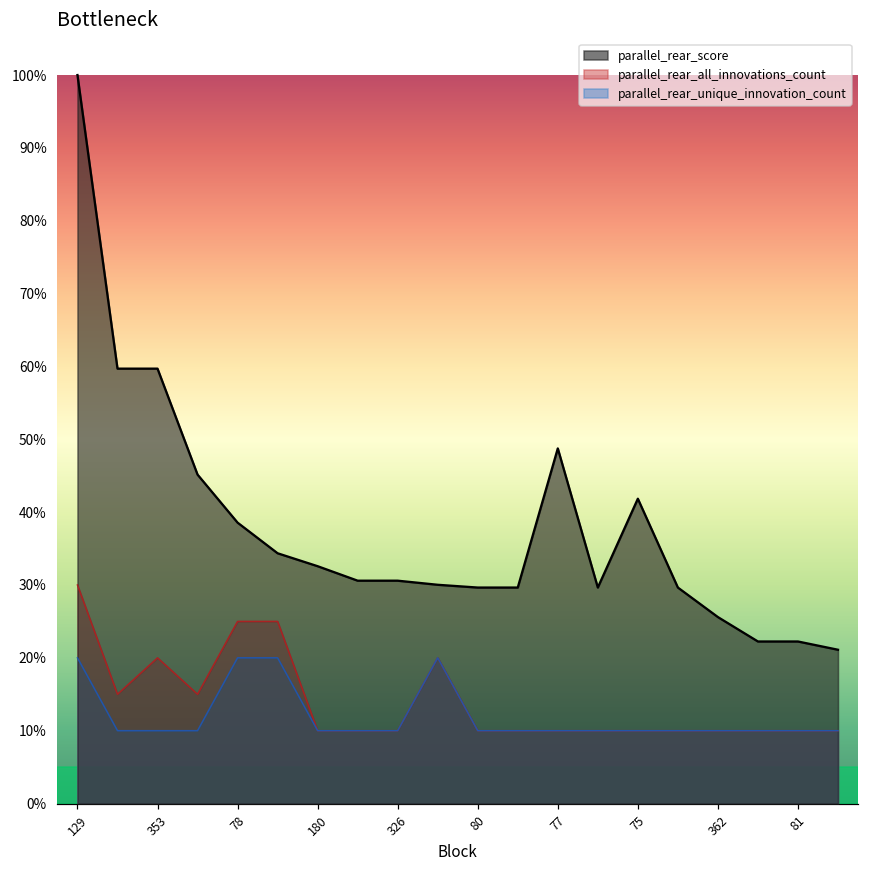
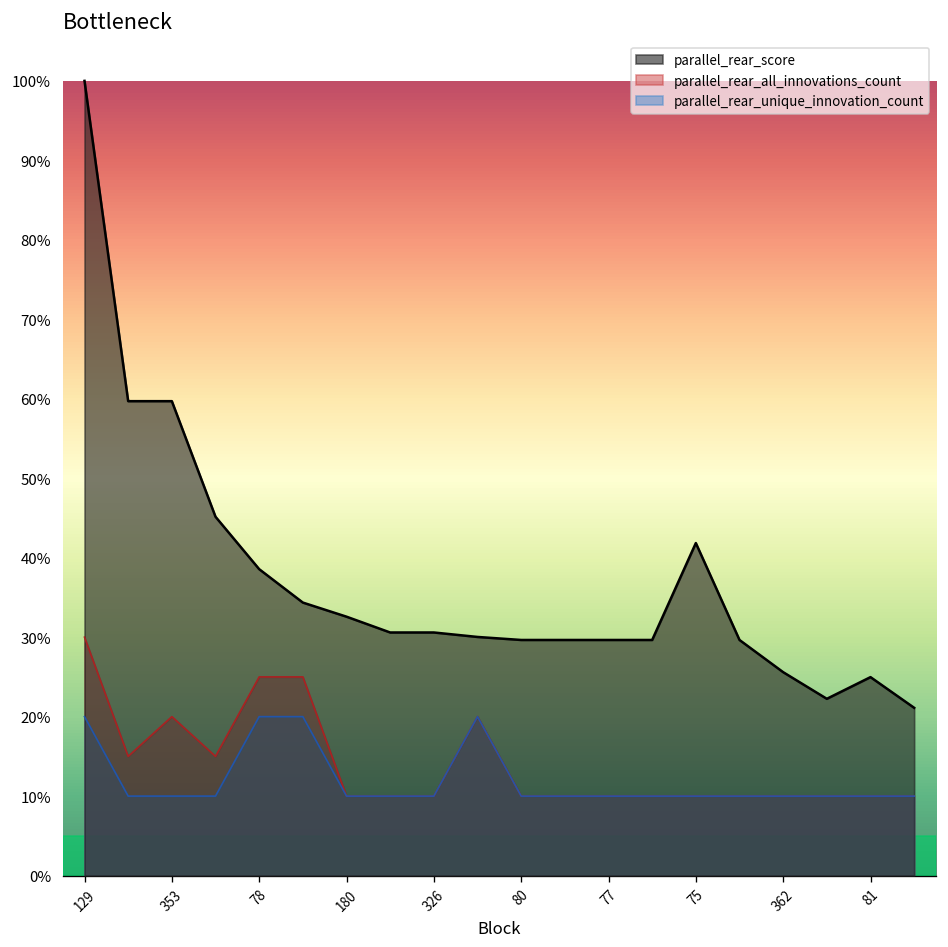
parallel_rear_score, 77: 49% -> 30%
parallel_rear_score, 81: 22% -> 25%
